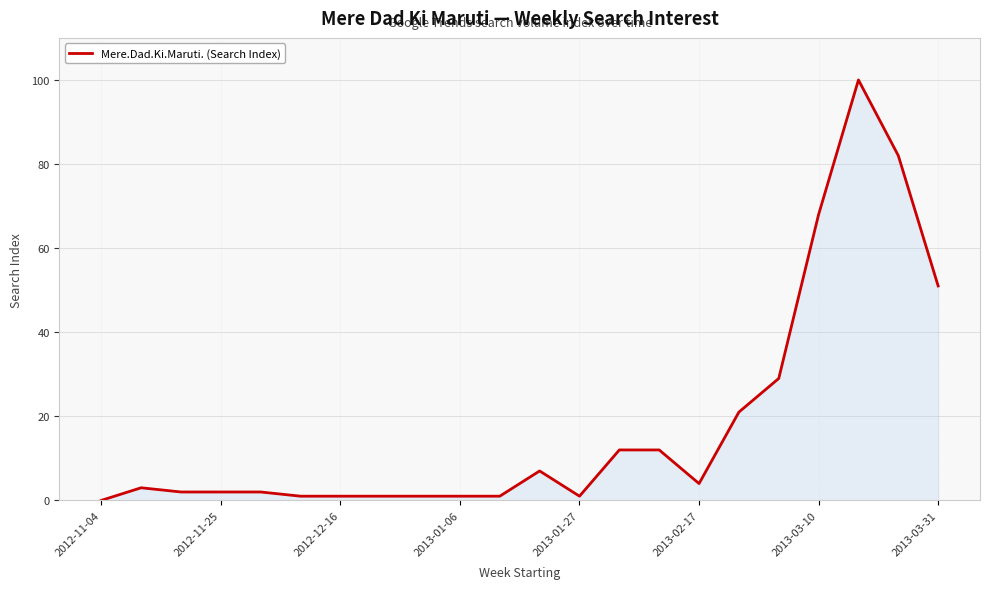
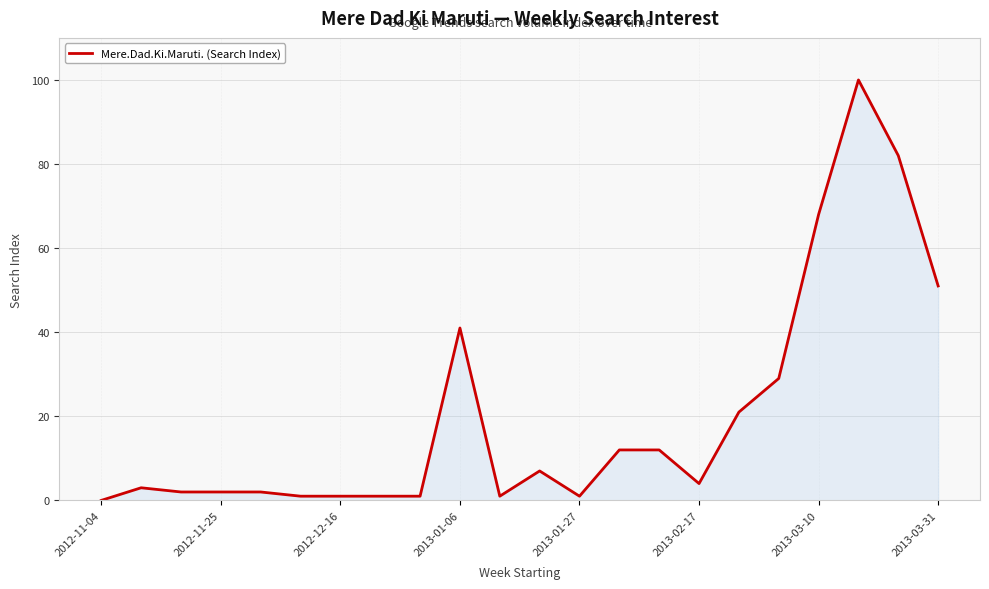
2013-01-06: 1 -> 41
